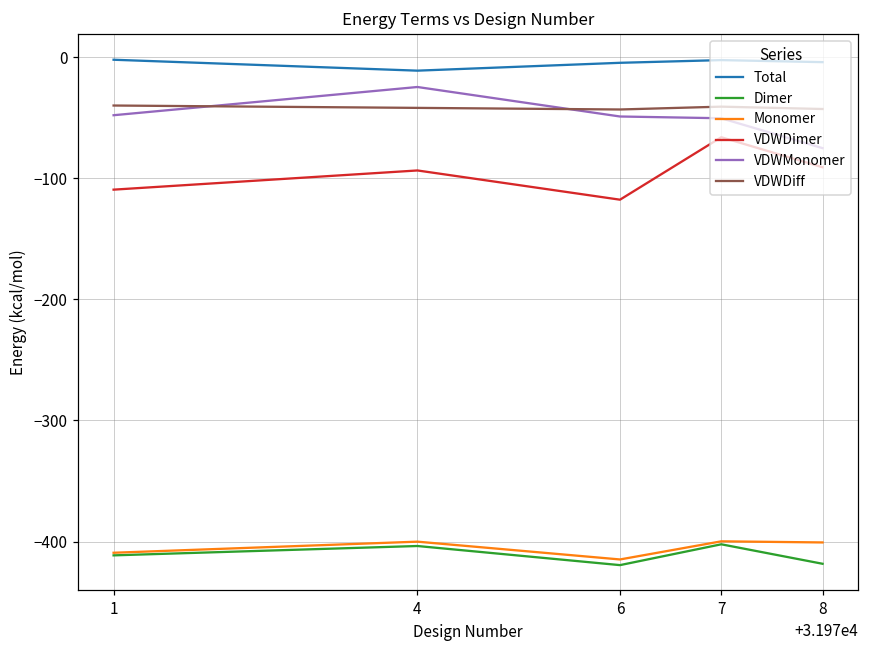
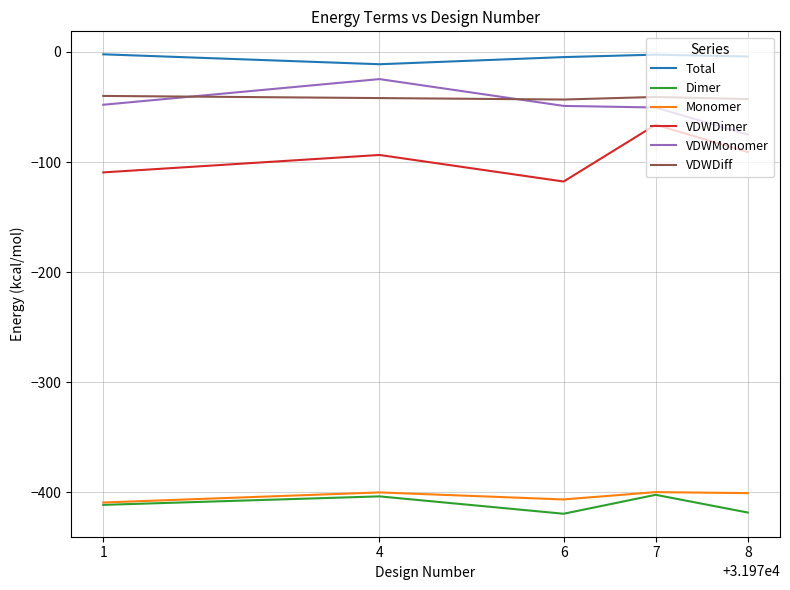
Monomer, 6: -415 -> -406
